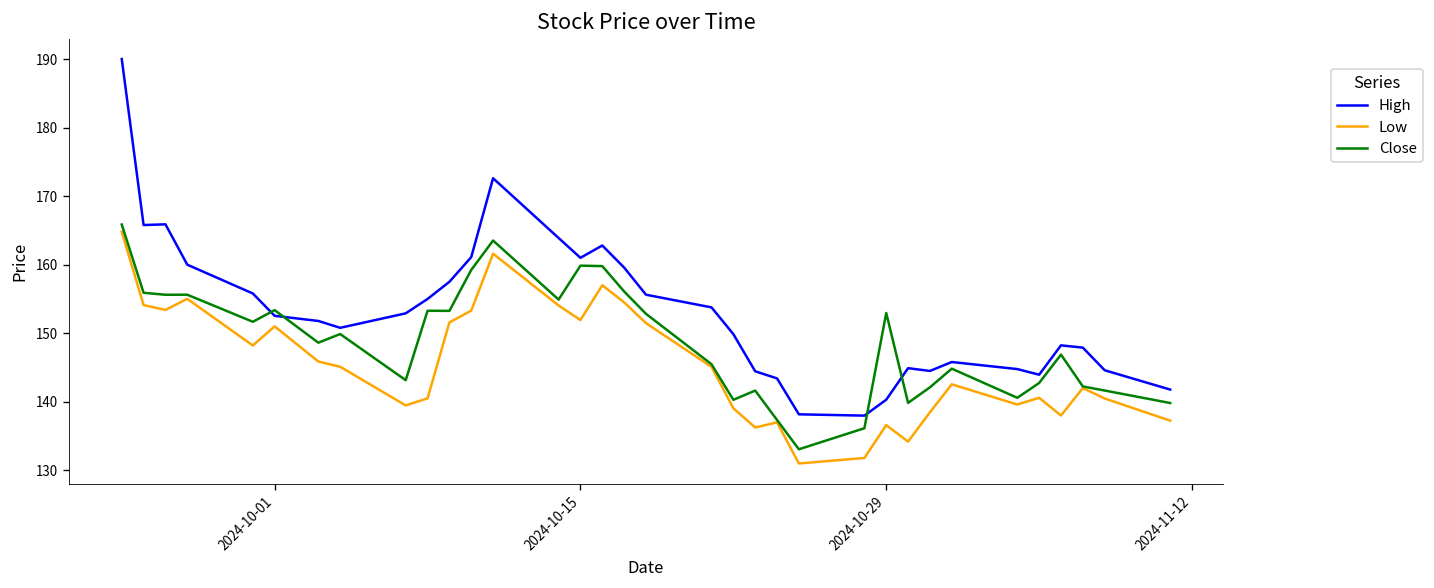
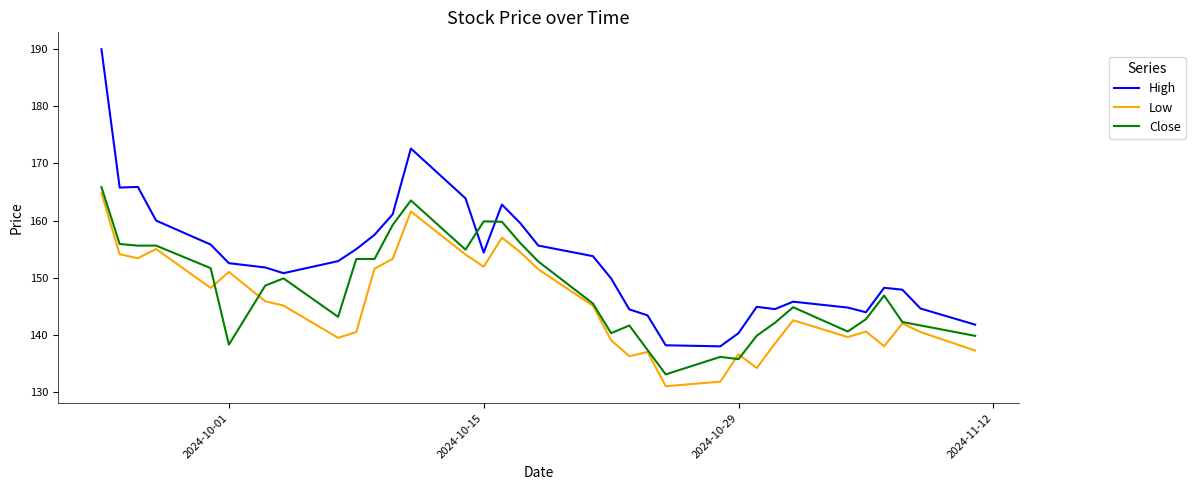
Close, 2024-10-01: 153 -> 138
High, 2024-10-15: 161 -> 154
Close, 2024-10-29: 153 -> 136
